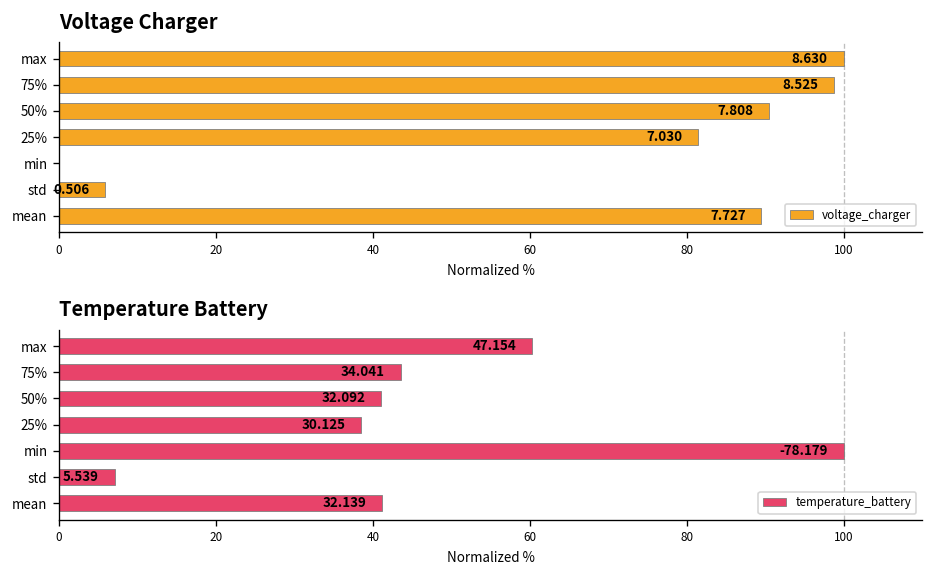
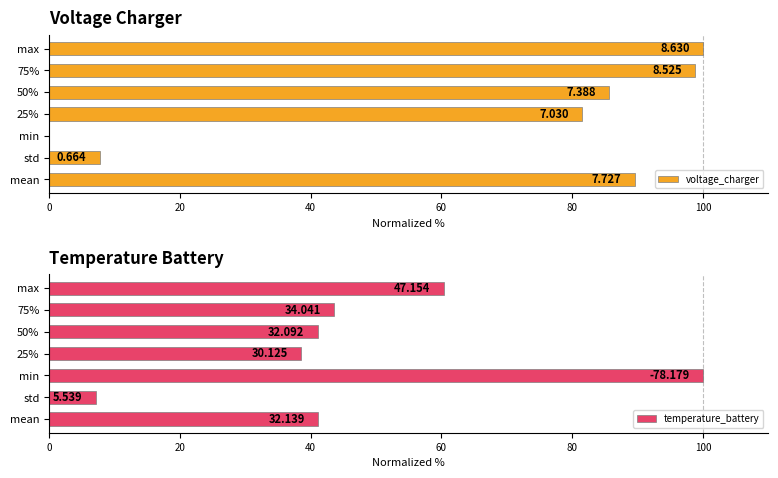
Voltage Charger, 50%: 7.808 -> 7.388
Voltage Charger, std: 0.506 -> 0.664
